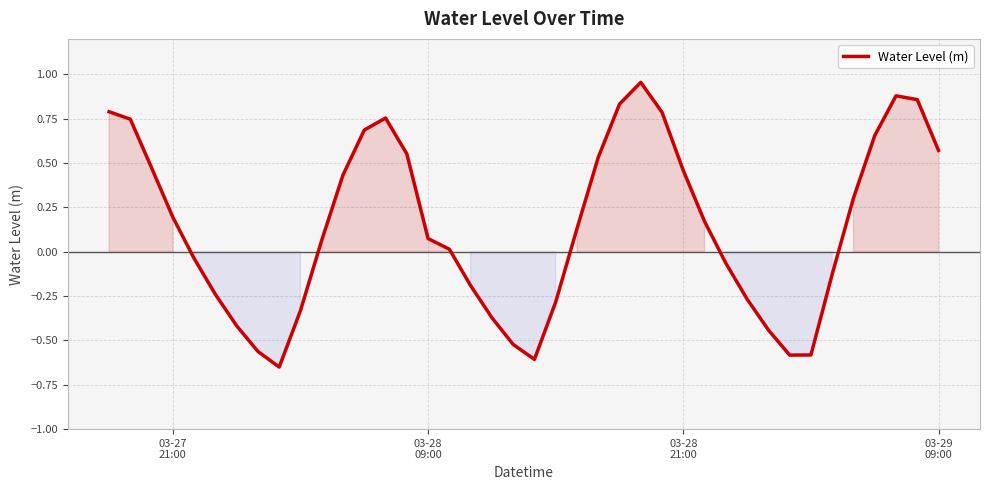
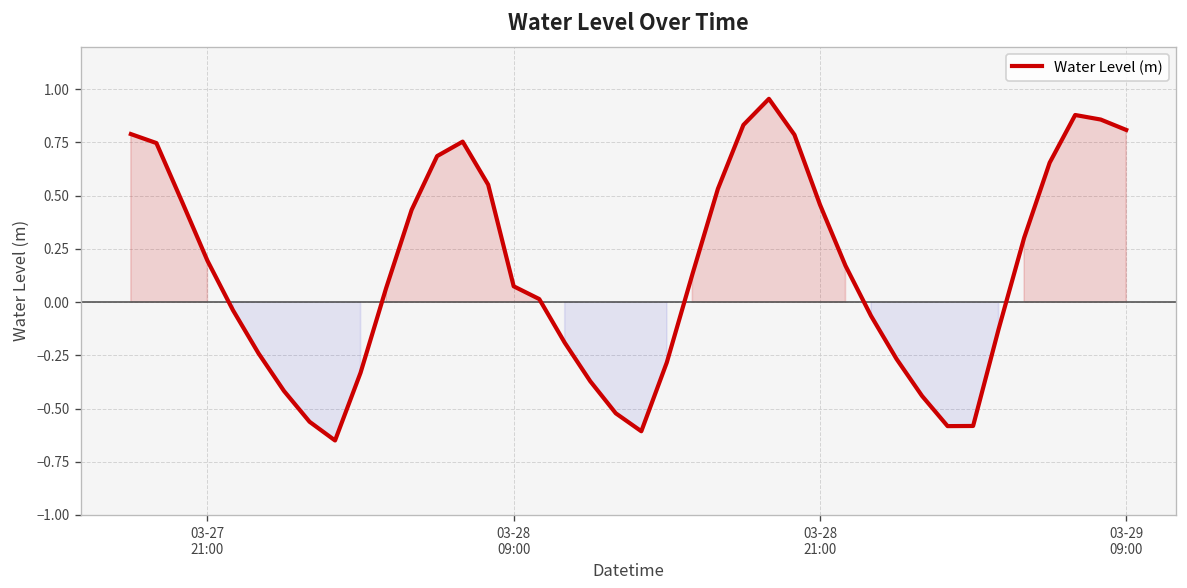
03-29 09:00: 0.57 -> 0.81
